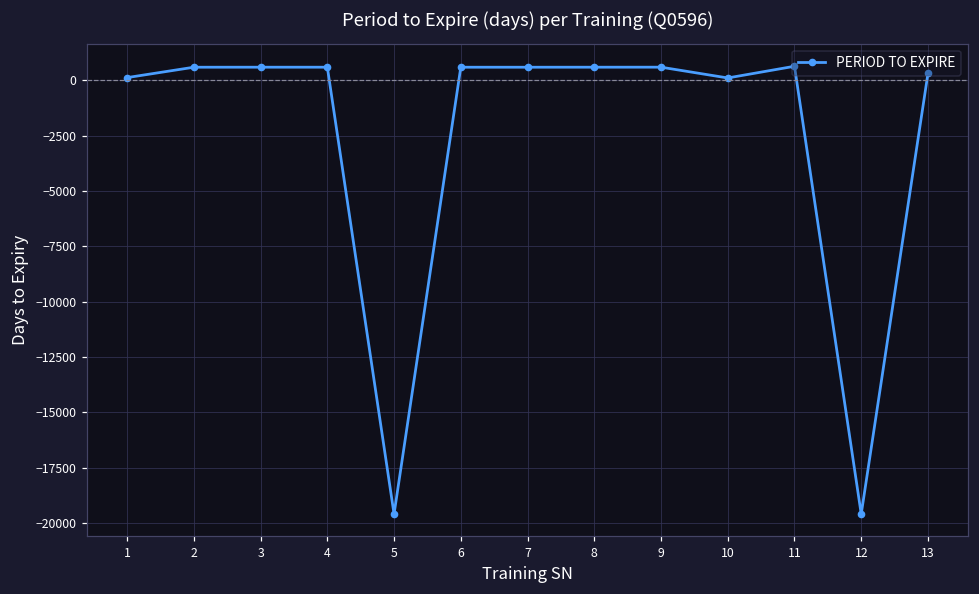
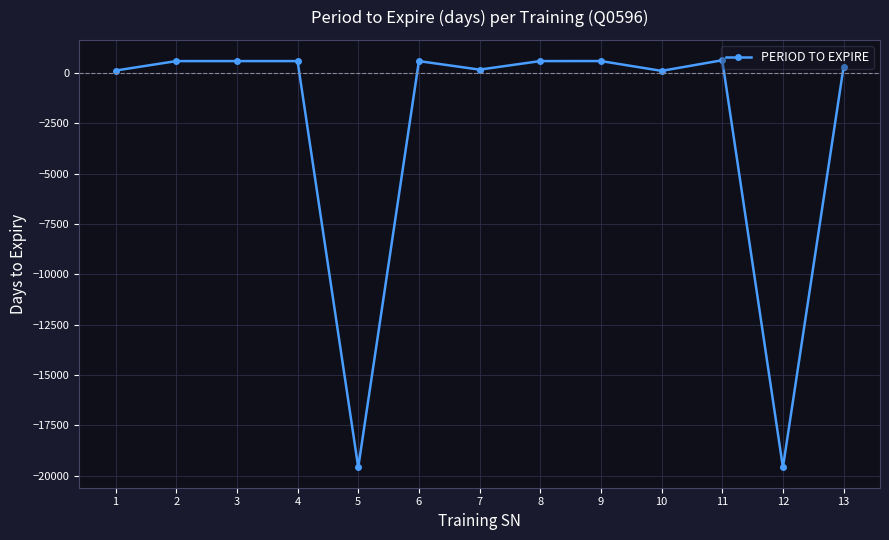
7: 600 -> 200
